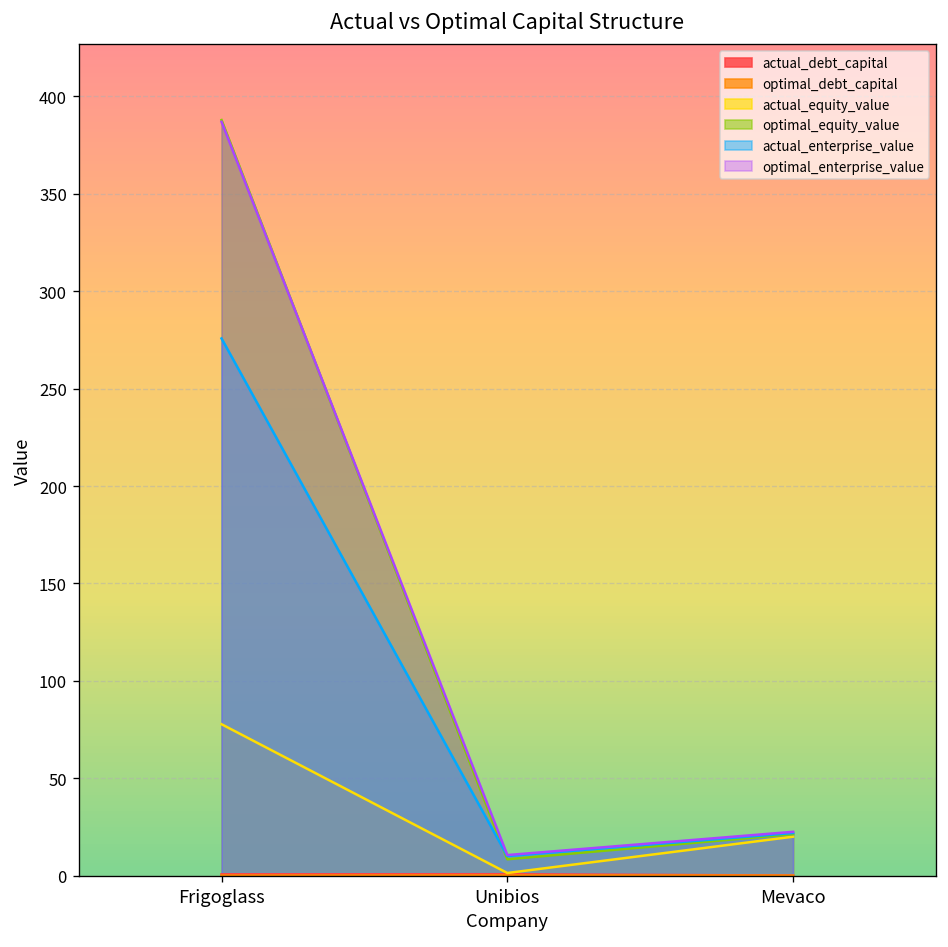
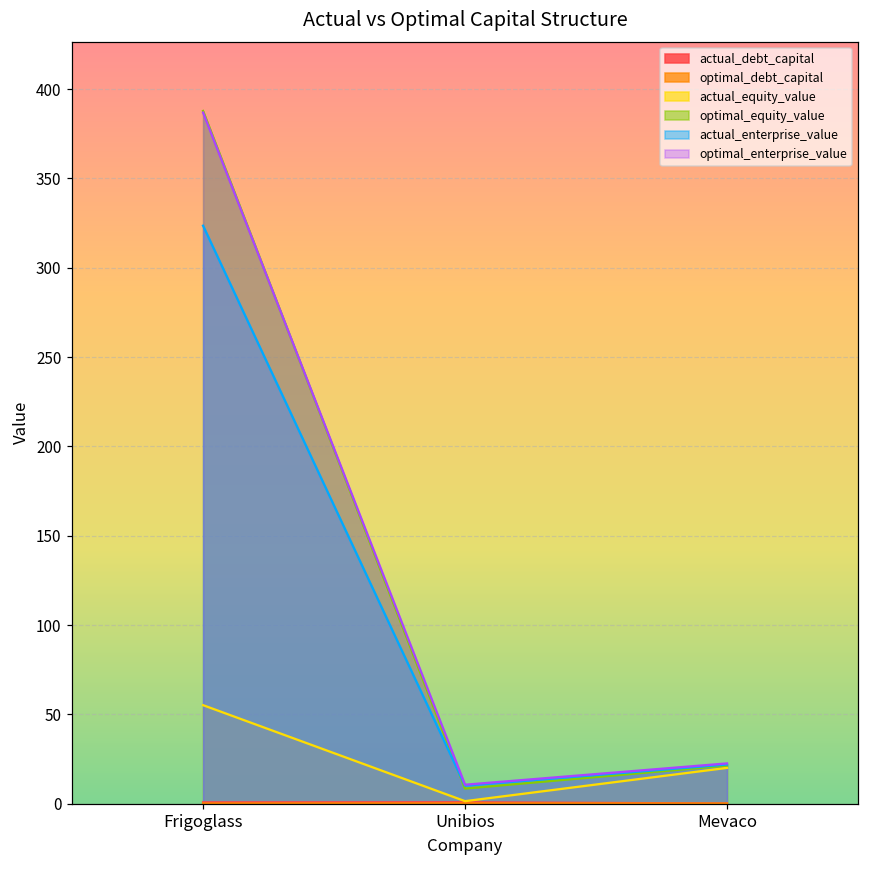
actual_equity_value, Frigoglass: 78 -> 55
actual_enterprise_value, Frigoglass: 276 -> 324
